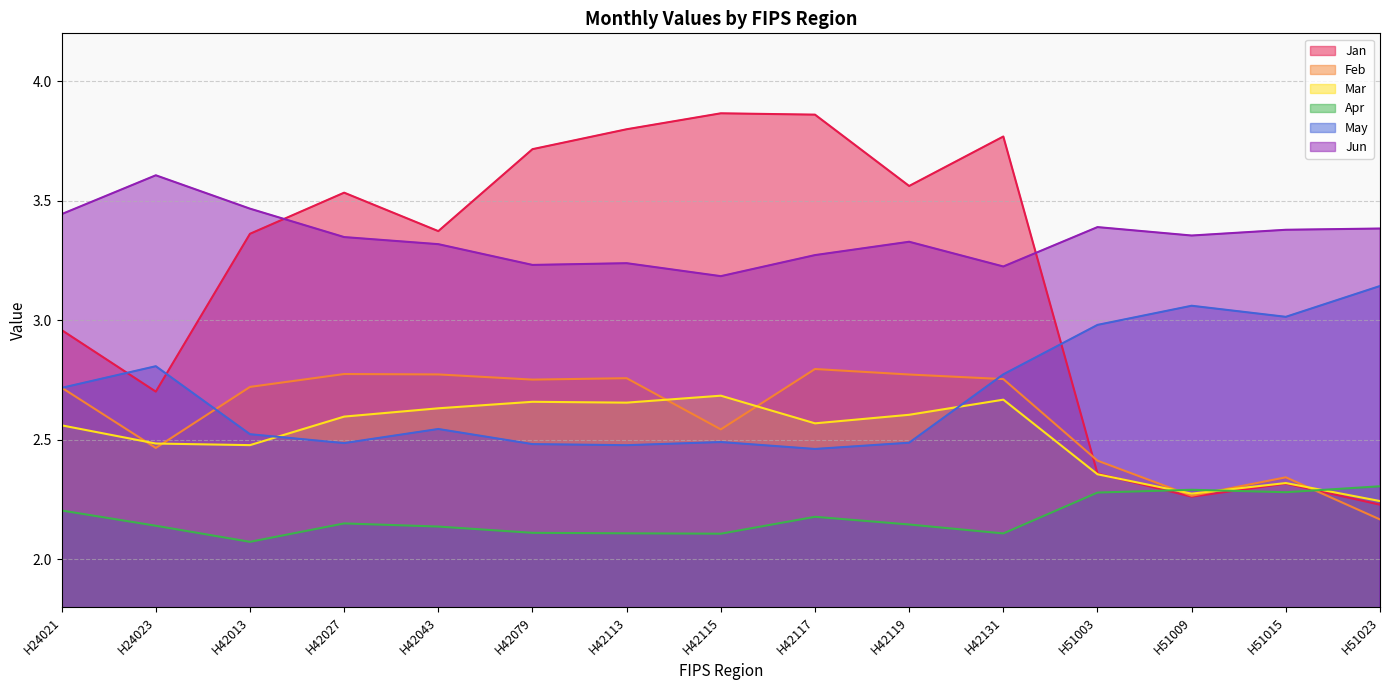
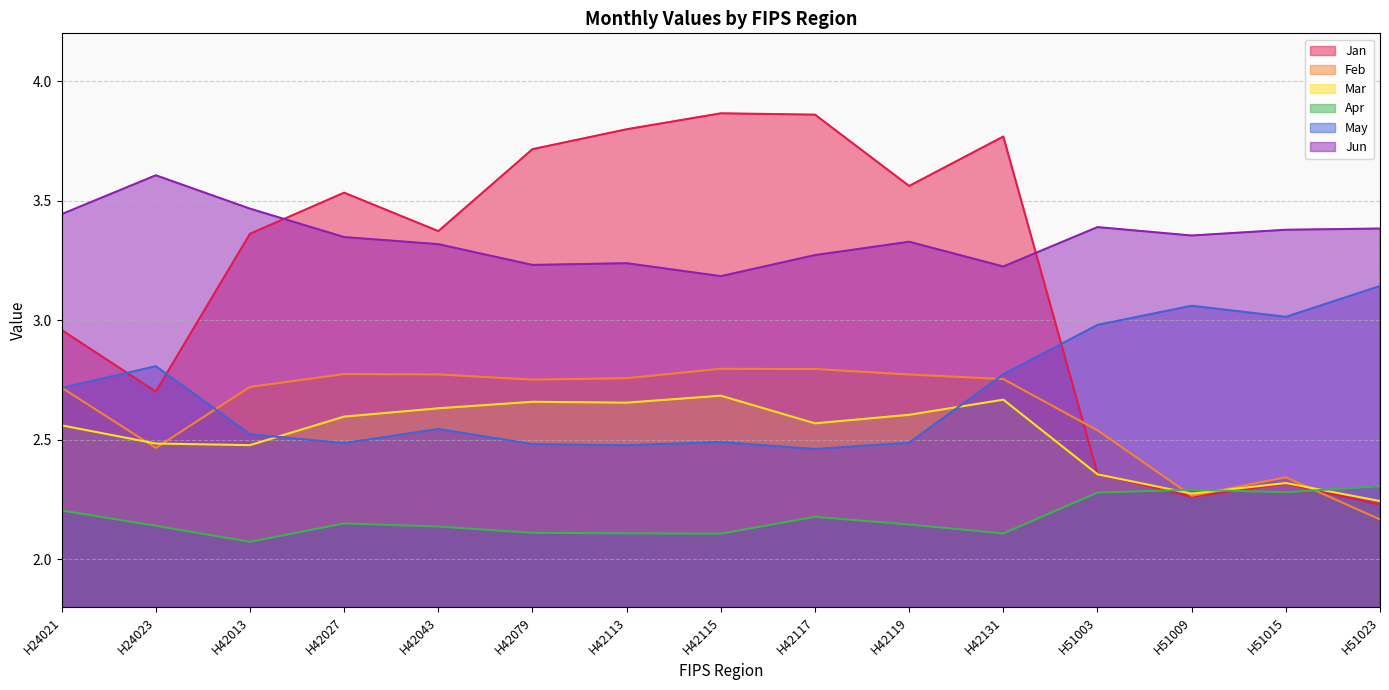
Feb, H42115: 2.54 -> 2.80
Feb, H51003: 2.41 -> 2.54
